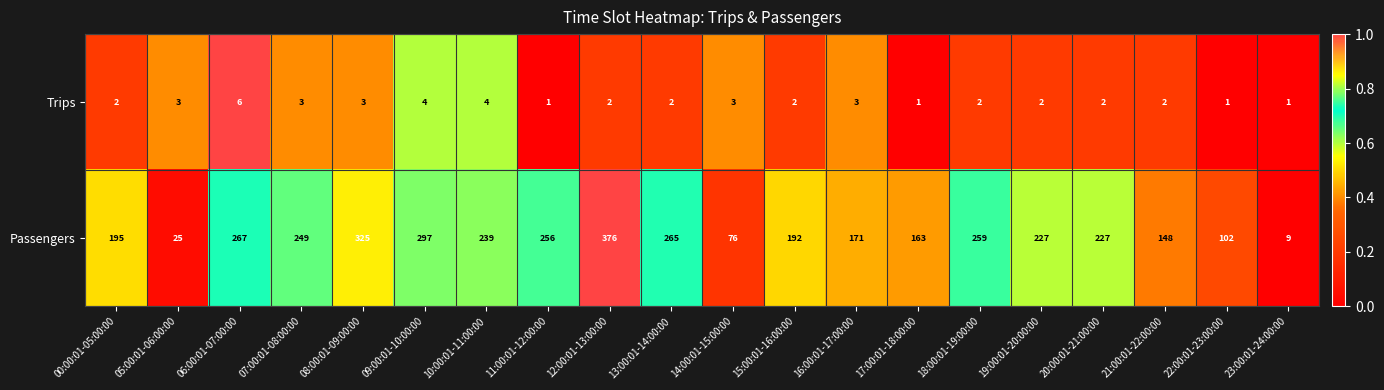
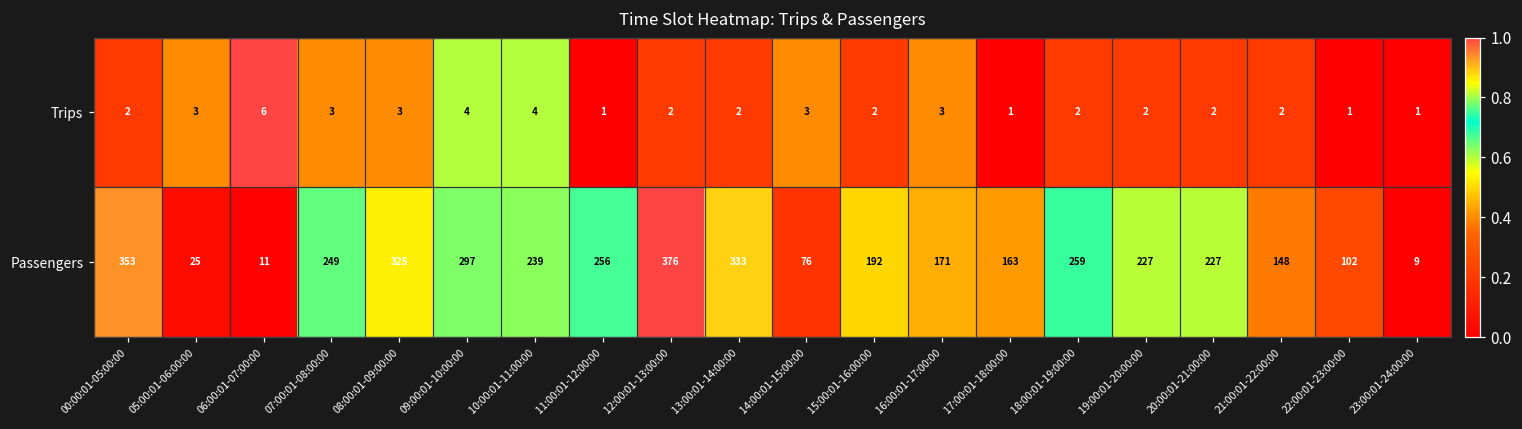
Passengers, 00:00:01-05:00:00: 195 -> 353
Passengers, 06:00:01-07:00:00: 267 -> 11
Passengers, 13:00:01-14:00:00: 265 -> 333
